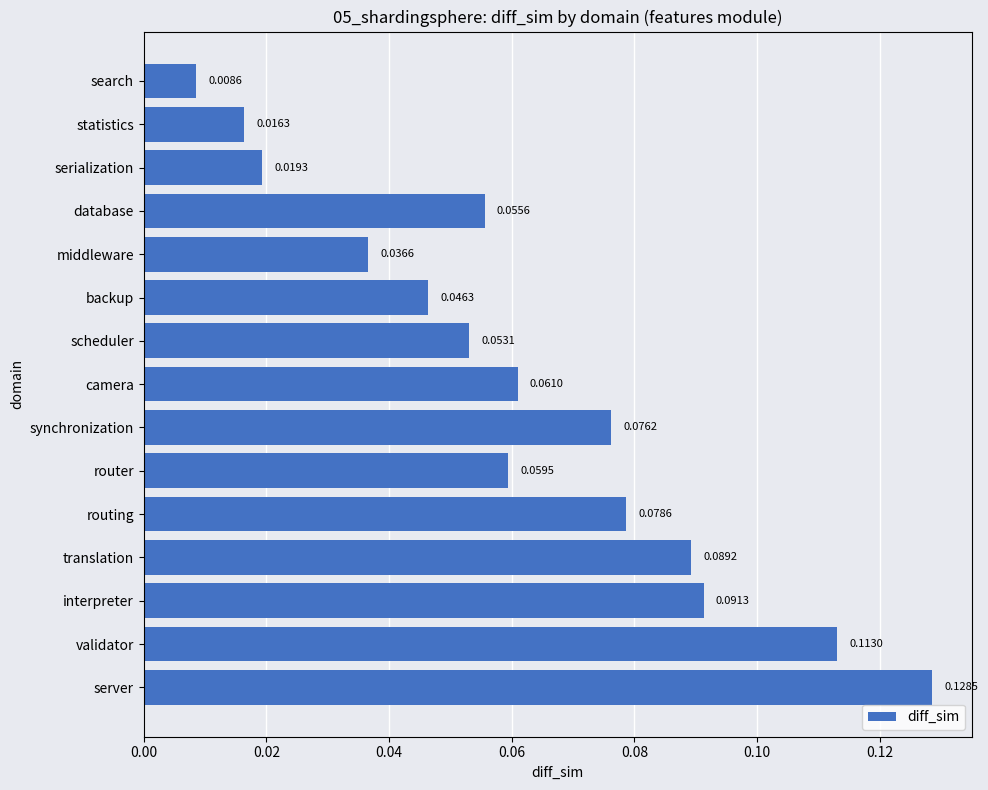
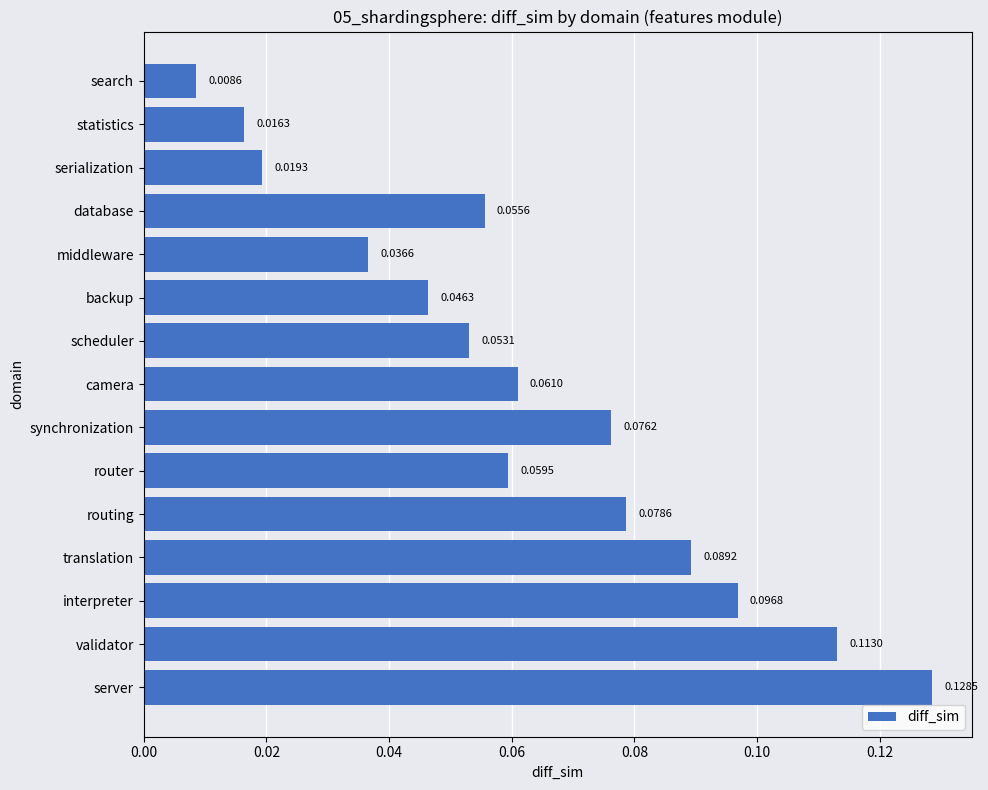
interpreter: 0.0913 -> 0.0968
